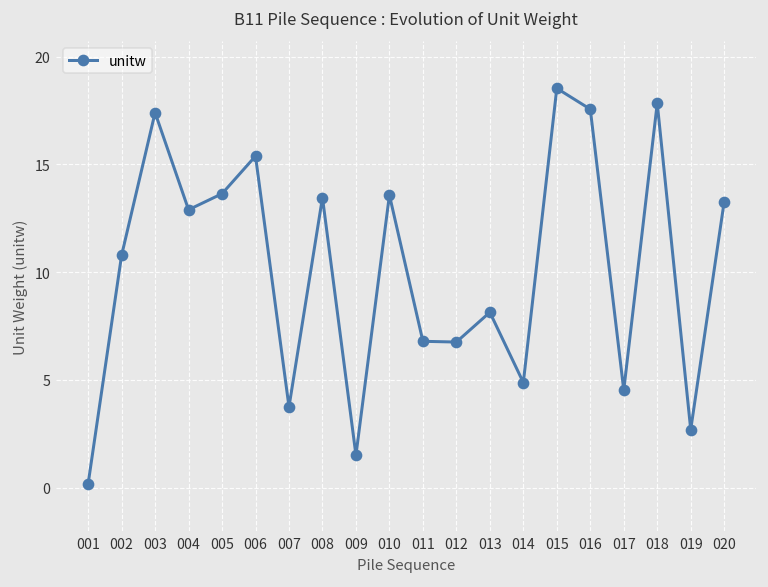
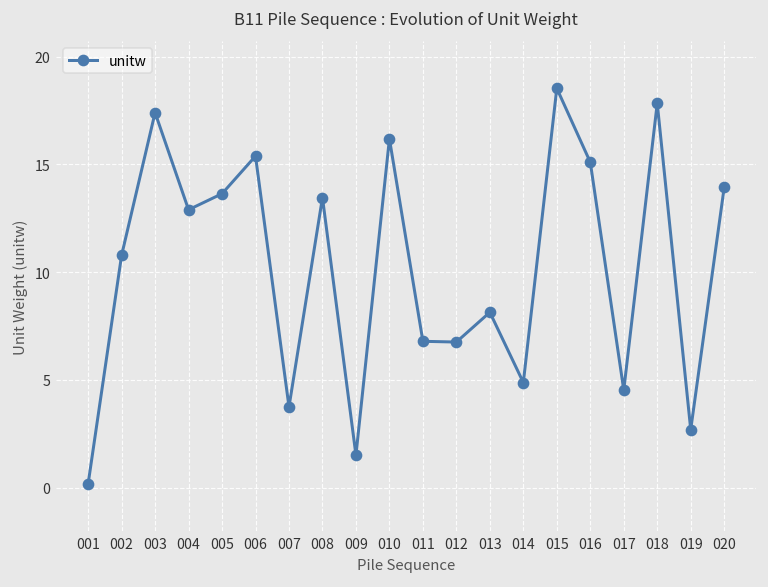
010: 13.6 -> 16.2
016: 17.6 -> 15.1
020: 13.3 -> 13.9
